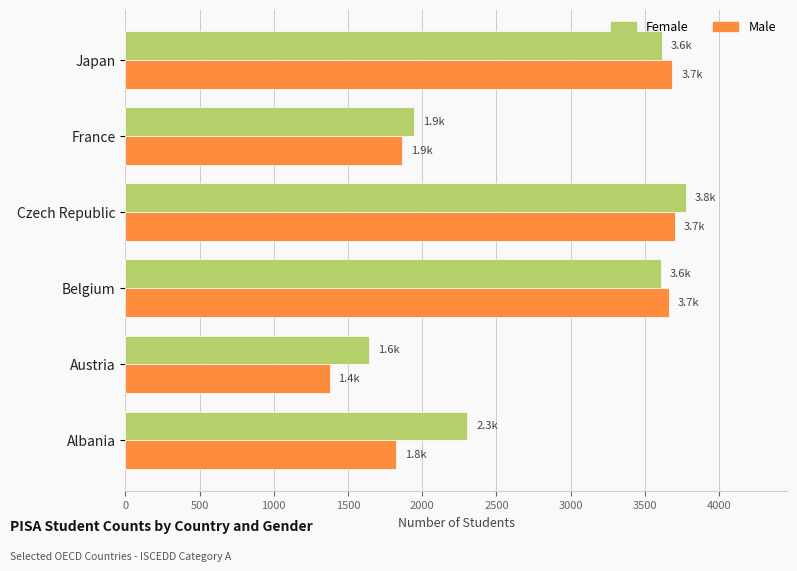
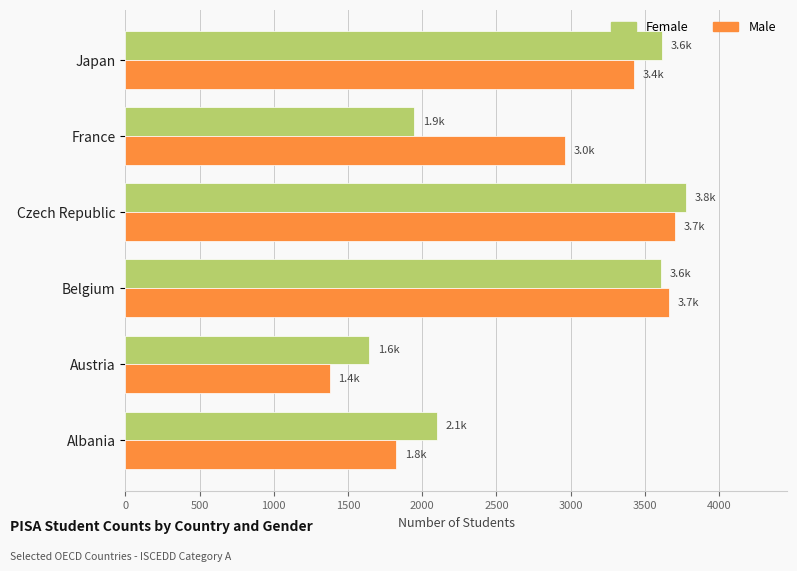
Male, Japan: 3.7k -> 3.4k
Male, France: 1.9k -> 3.0k
Female, Albania: 2.3k -> 2.1k
